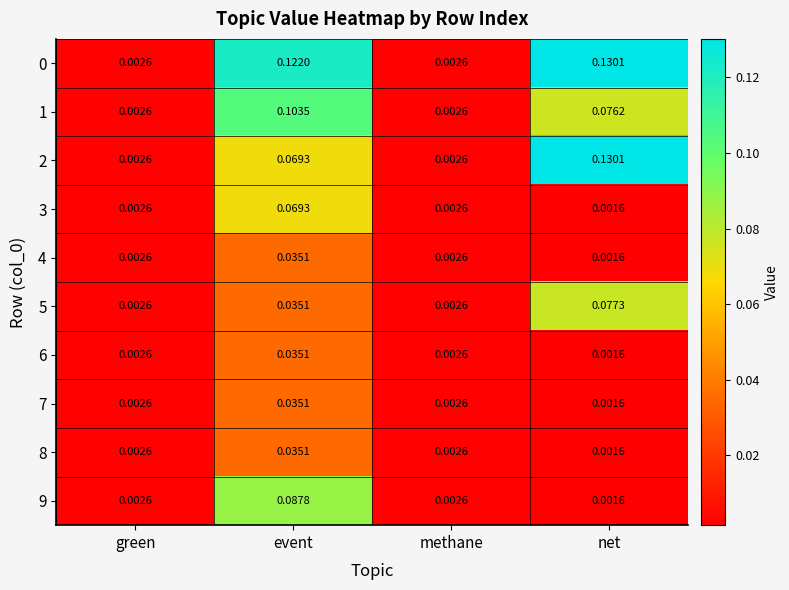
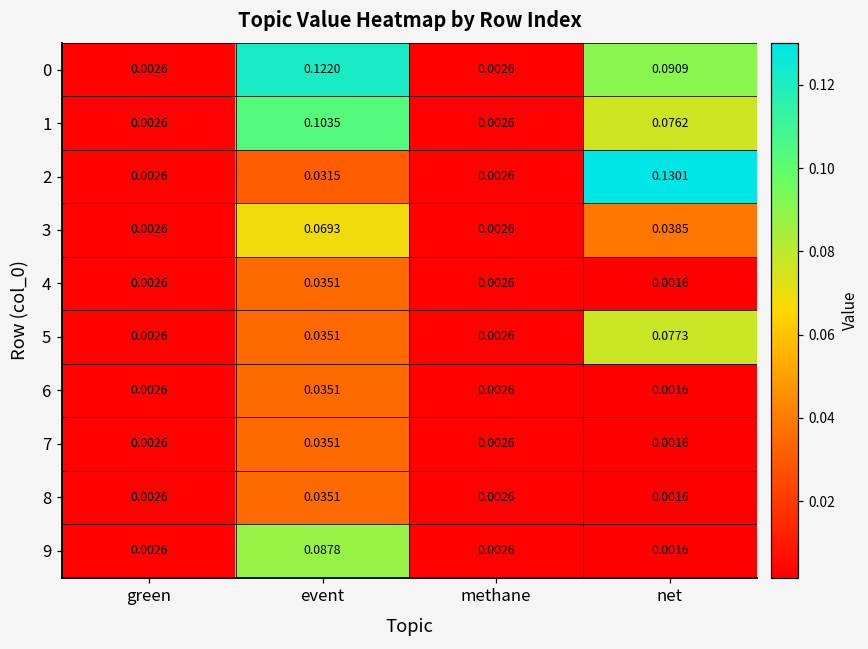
0, net: 0.1301 -> 0.0909
2, event: 0.0693 -> 0.0315
3, net: 0.0016 -> 0.0385
